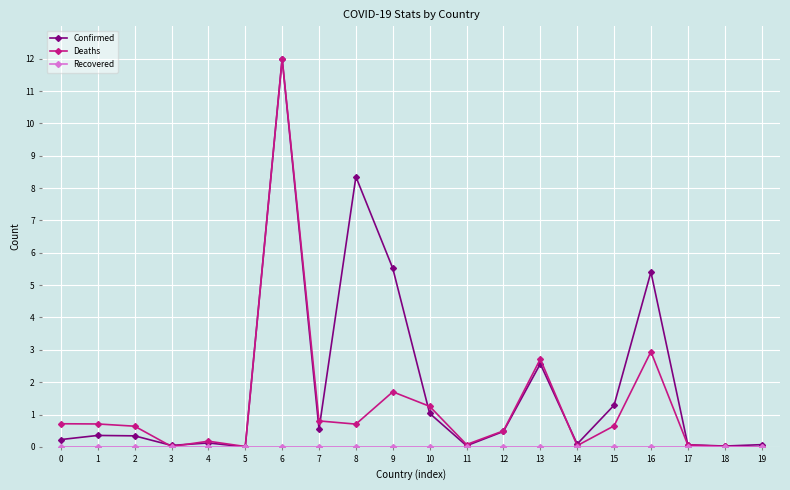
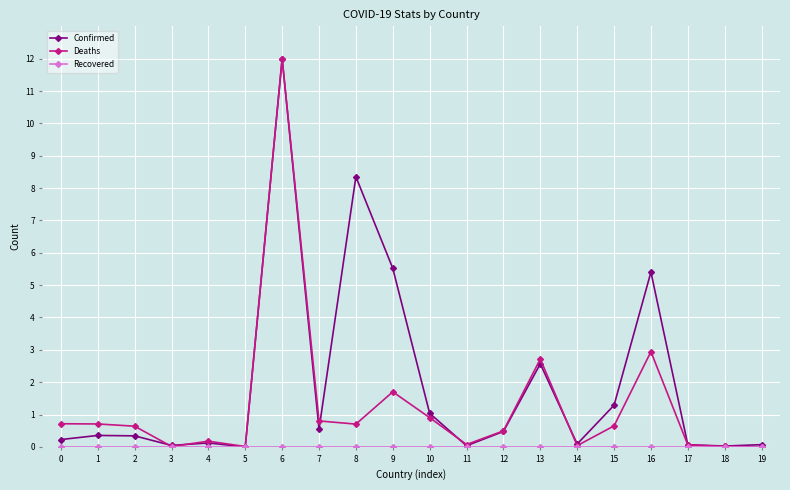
Deaths, 10: 1.3 -> 0.9
